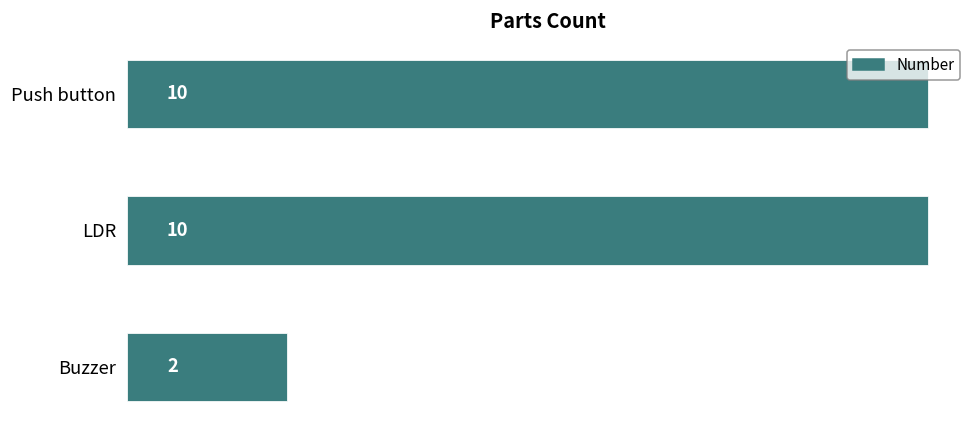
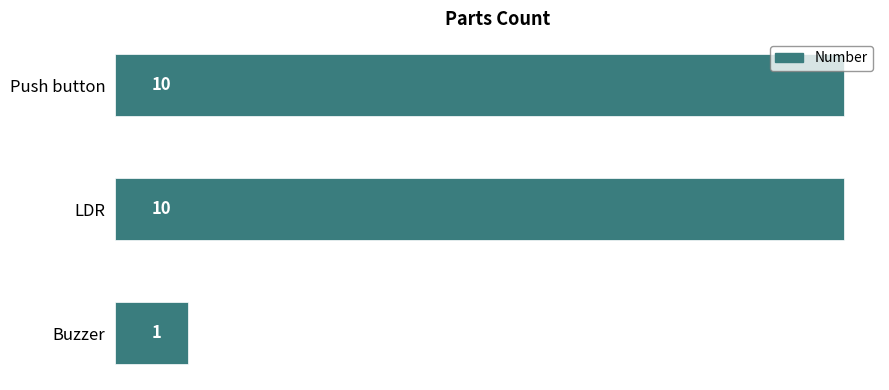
Buzzer: 2 -> 1
